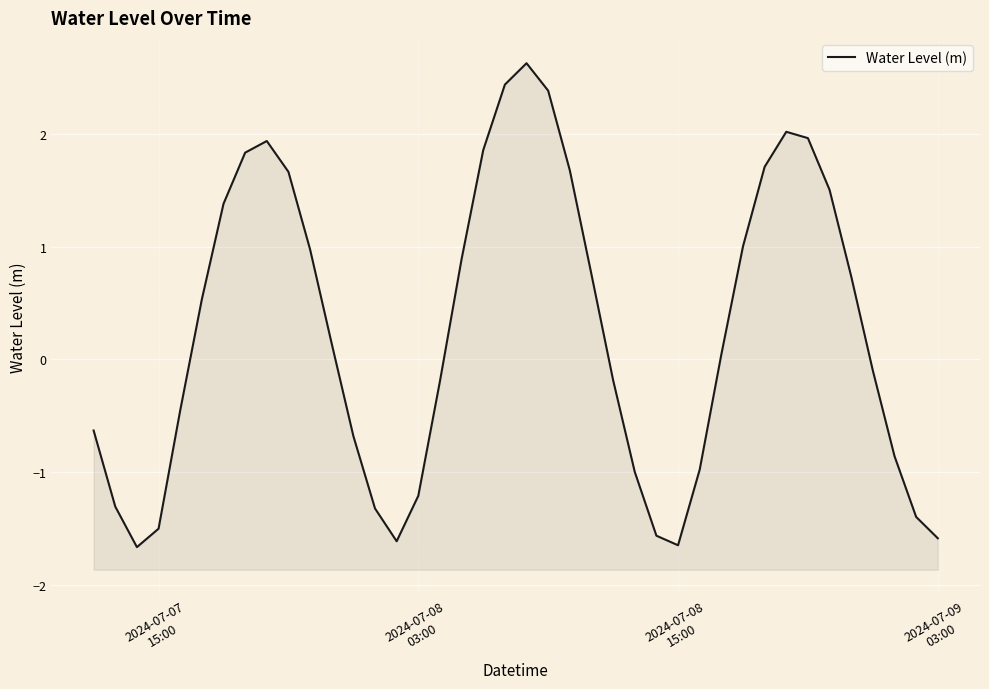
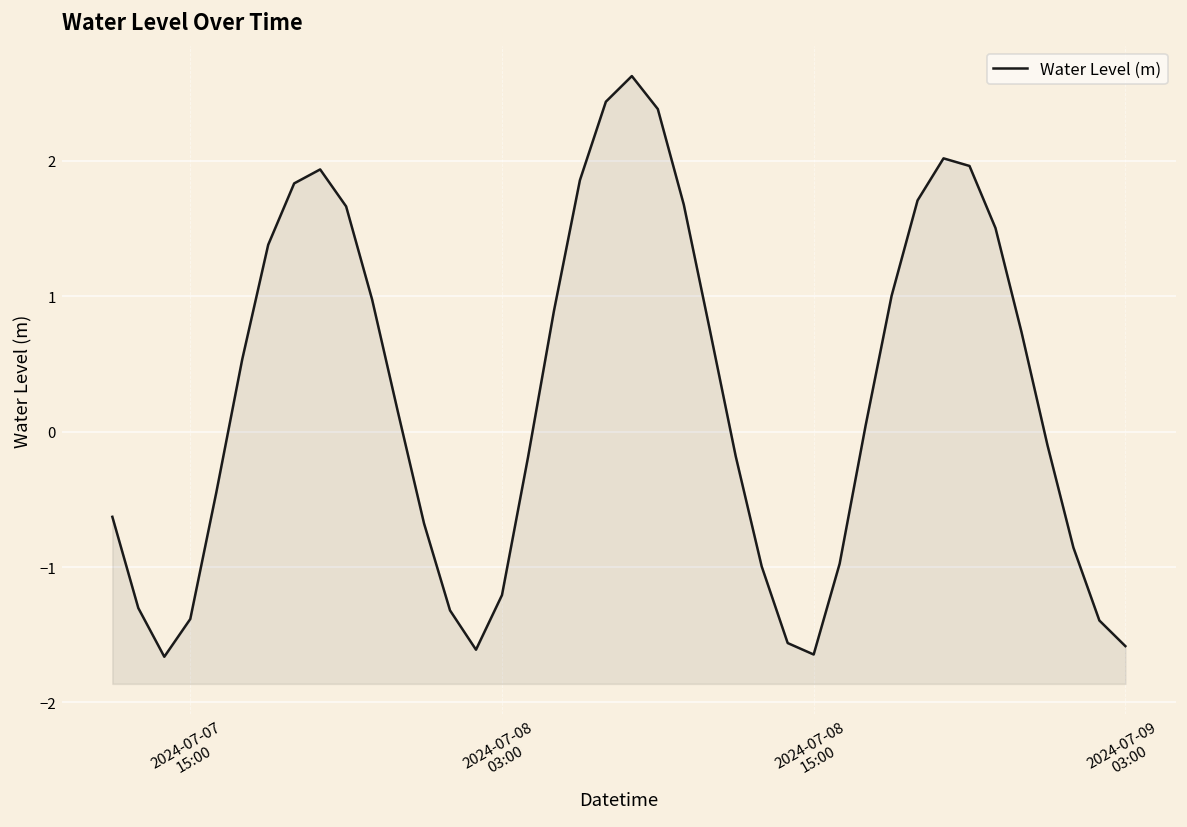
2024-07-07 15:00: -1.50 -> -1.38
